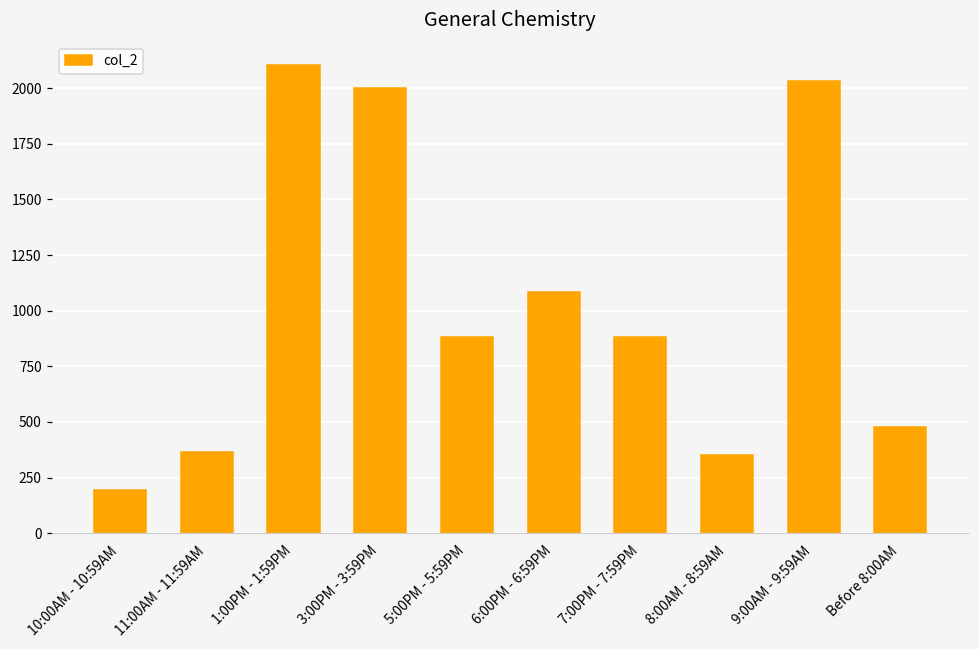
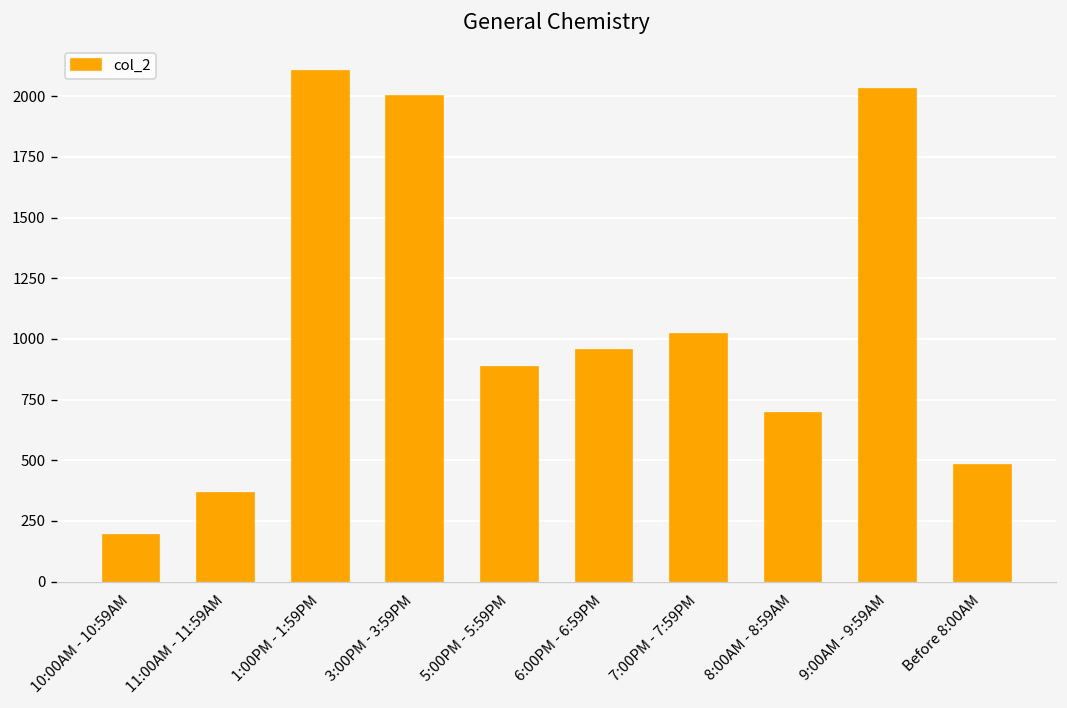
6:00PM - 6:59PM: 1090 -> 950
7:00PM - 7:59PM: 880 -> 1020
8:00AM - 8:59AM: 350 -> 700
